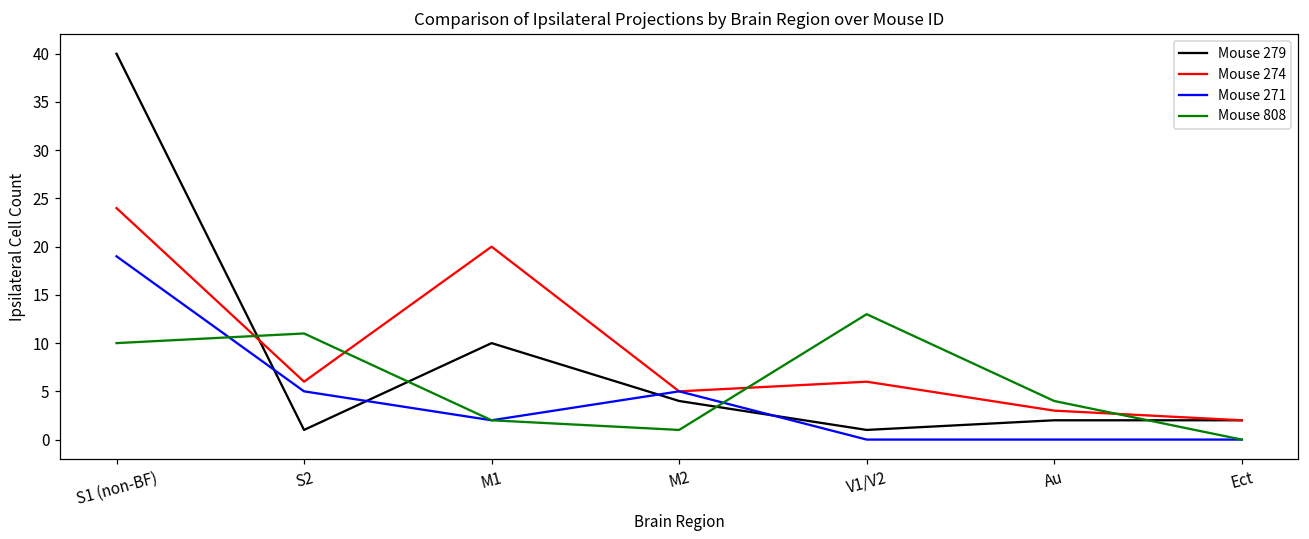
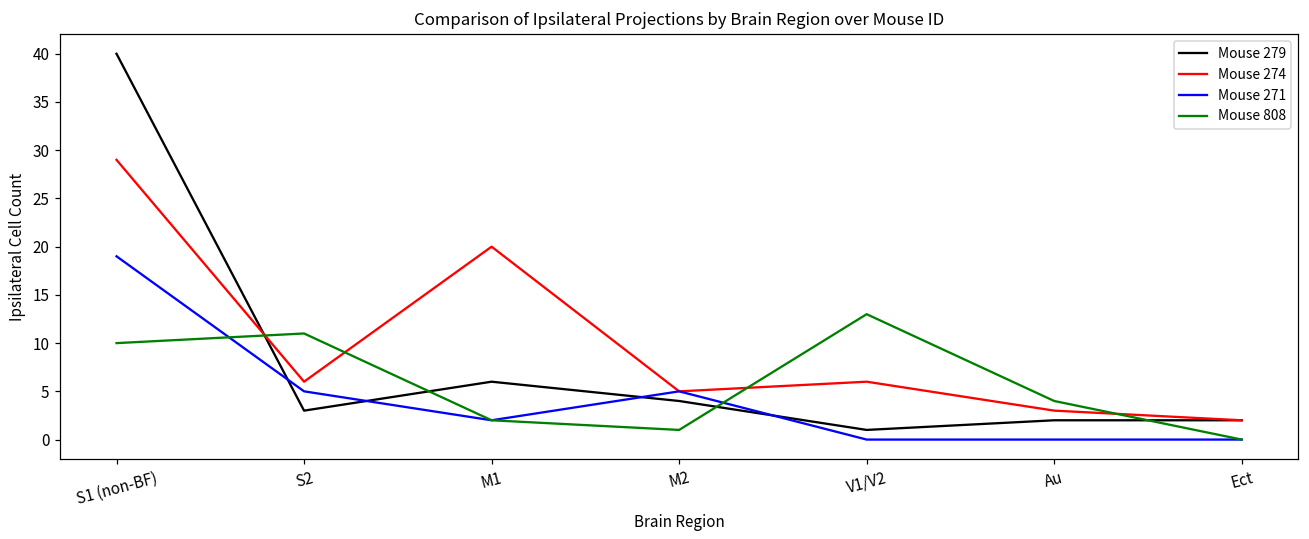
Mouse 274, S1 (non-BF): 24 -> 29
Mouse 279, S2: 1 -> 3
Mouse 279, M1: 10 -> 6
